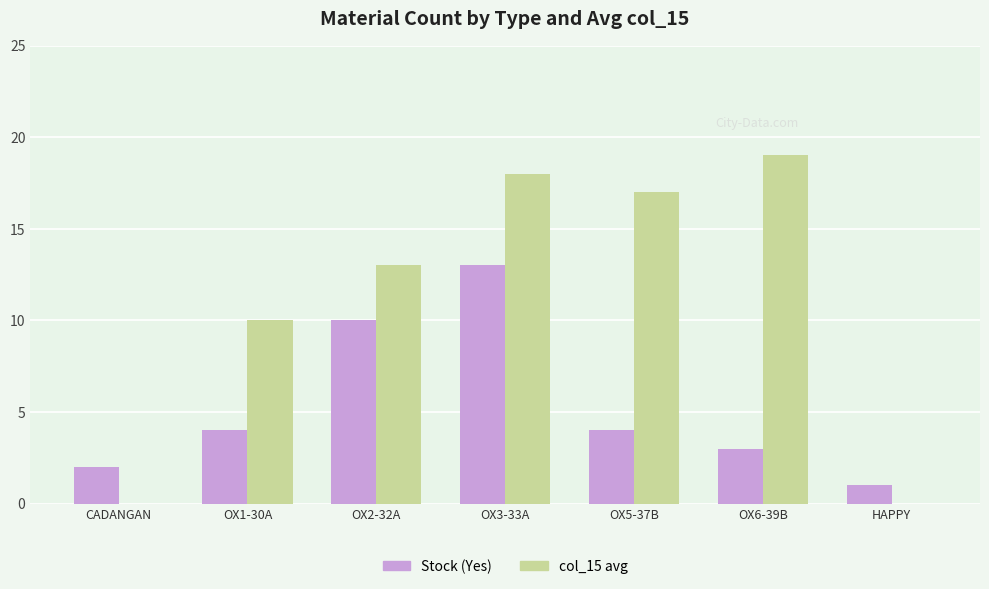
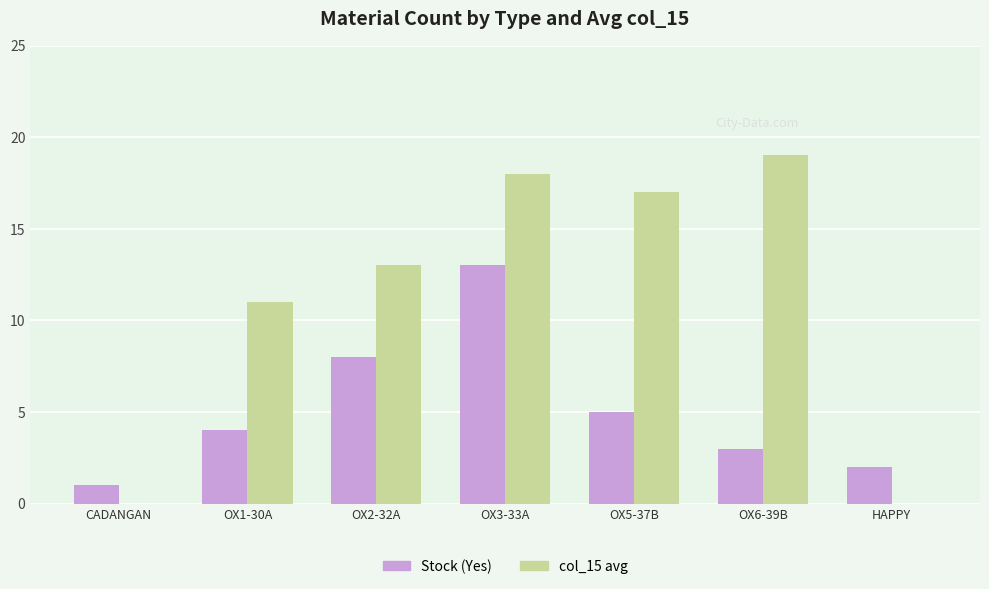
Stock (Yes), CADANGAN: 2 -> 1
col_15 avg, OX1-30A: 10 -> 11
Stock (Yes), OX2-32A: 10 -> 8
Stock (Yes), OX5-37B: 4 -> 5
Stock (Yes), HAPPY: 1 -> 2
